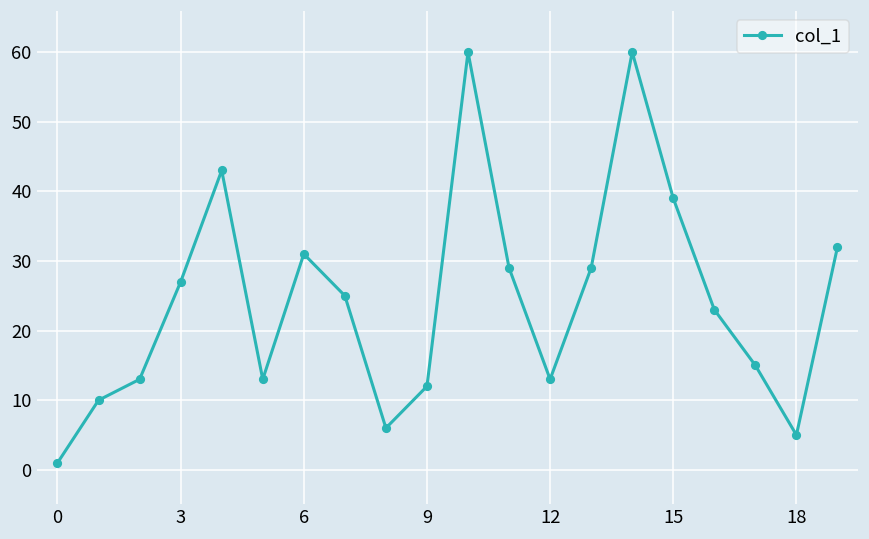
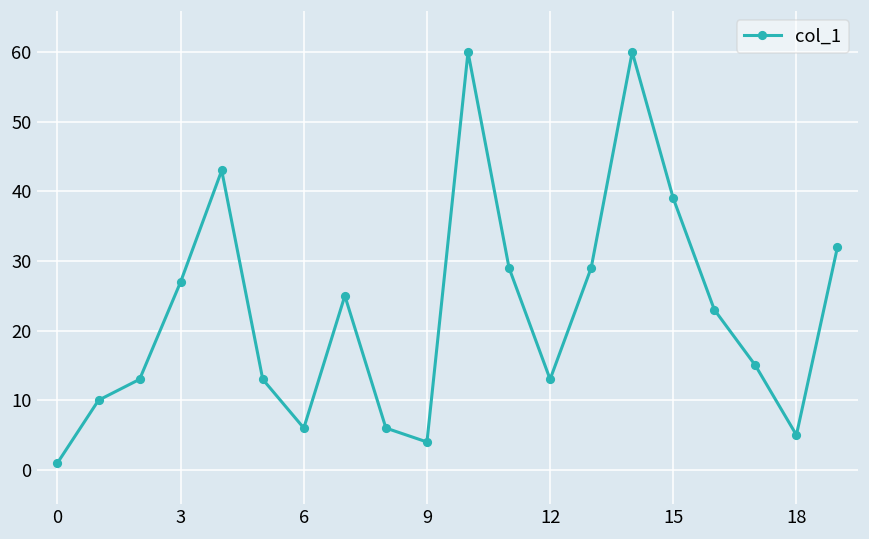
6: 31 -> 6
9: 12 -> 4
